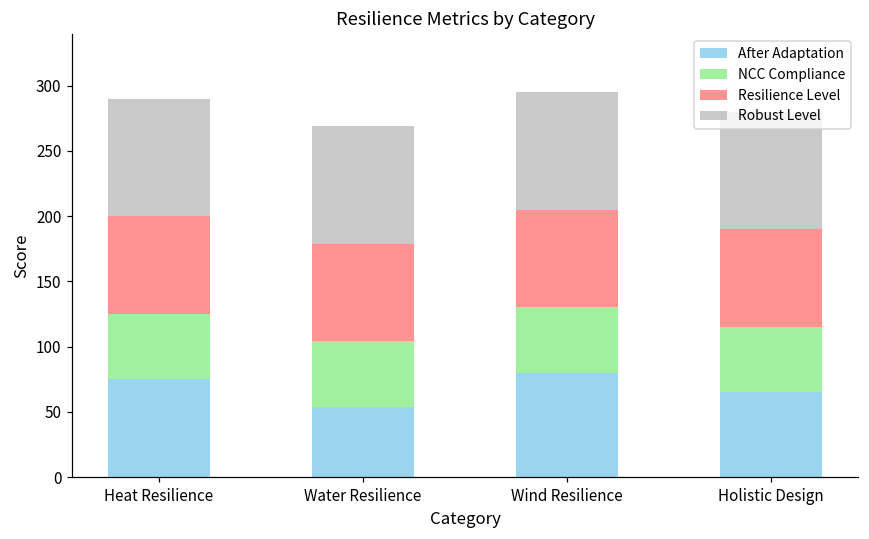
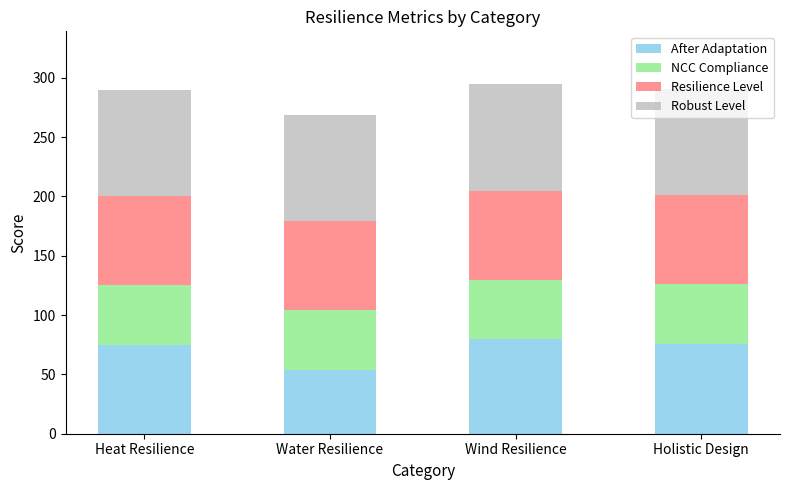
After Adaptation, Holistic Design: 65 -> 76
